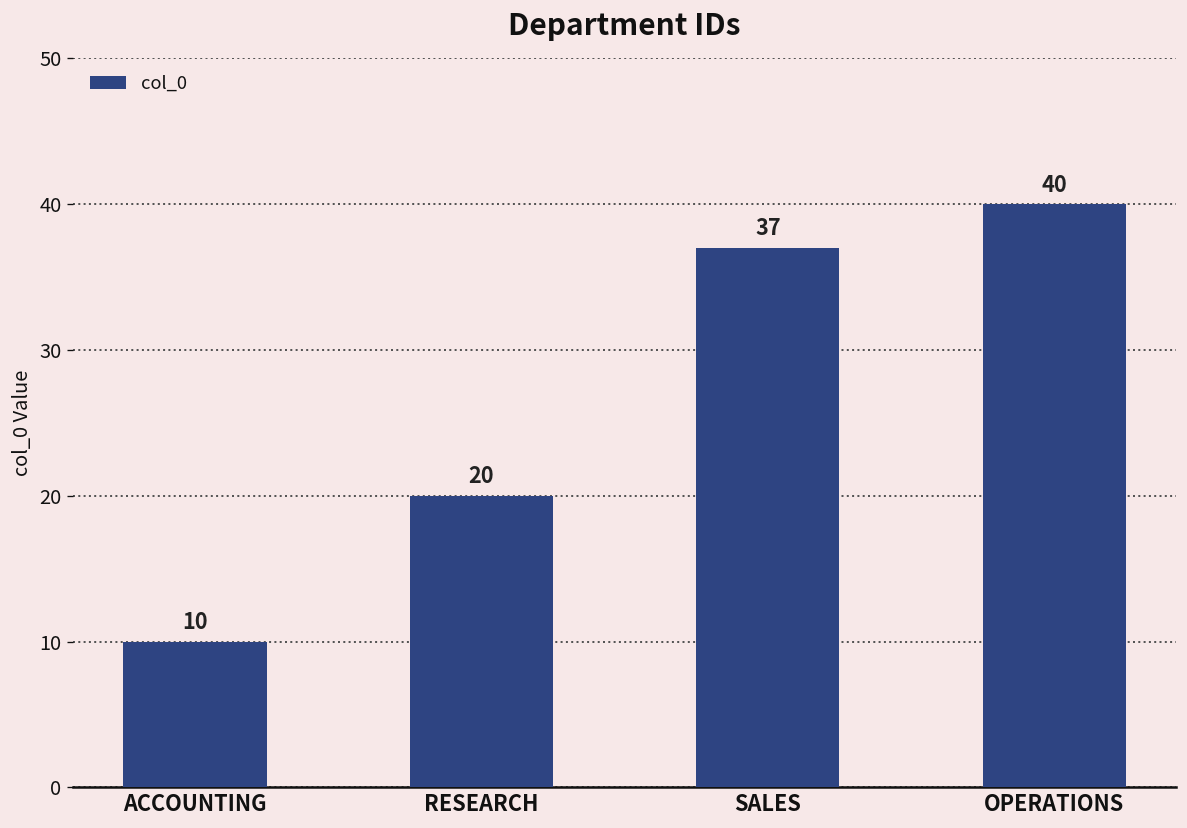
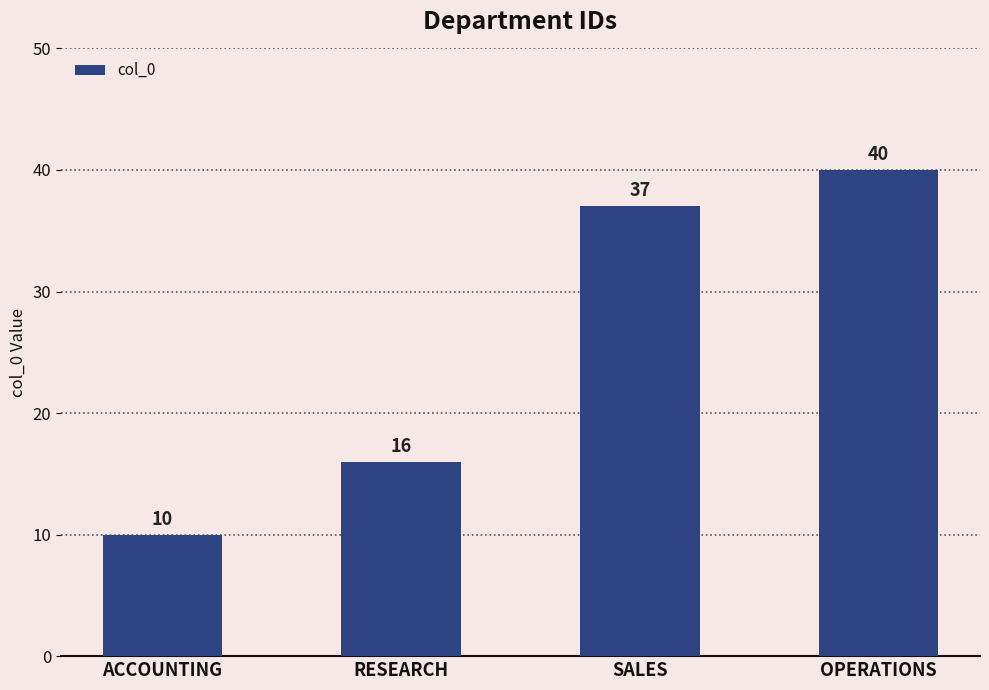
RESEARCH: 20 -> 16
